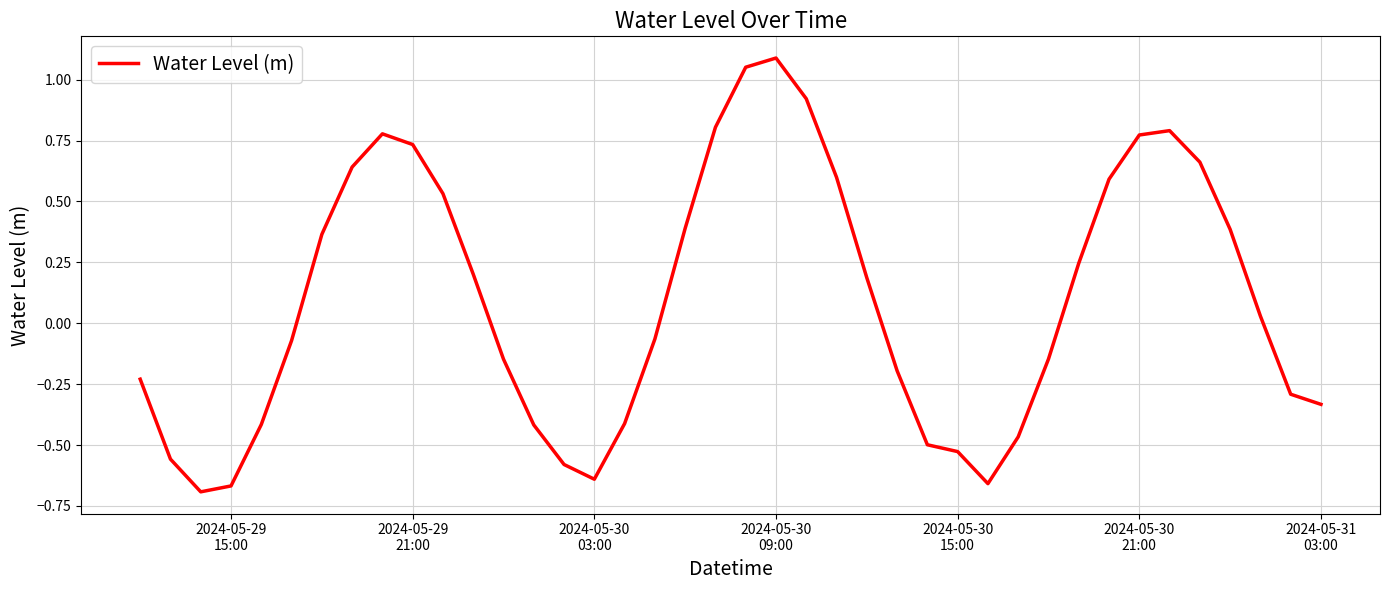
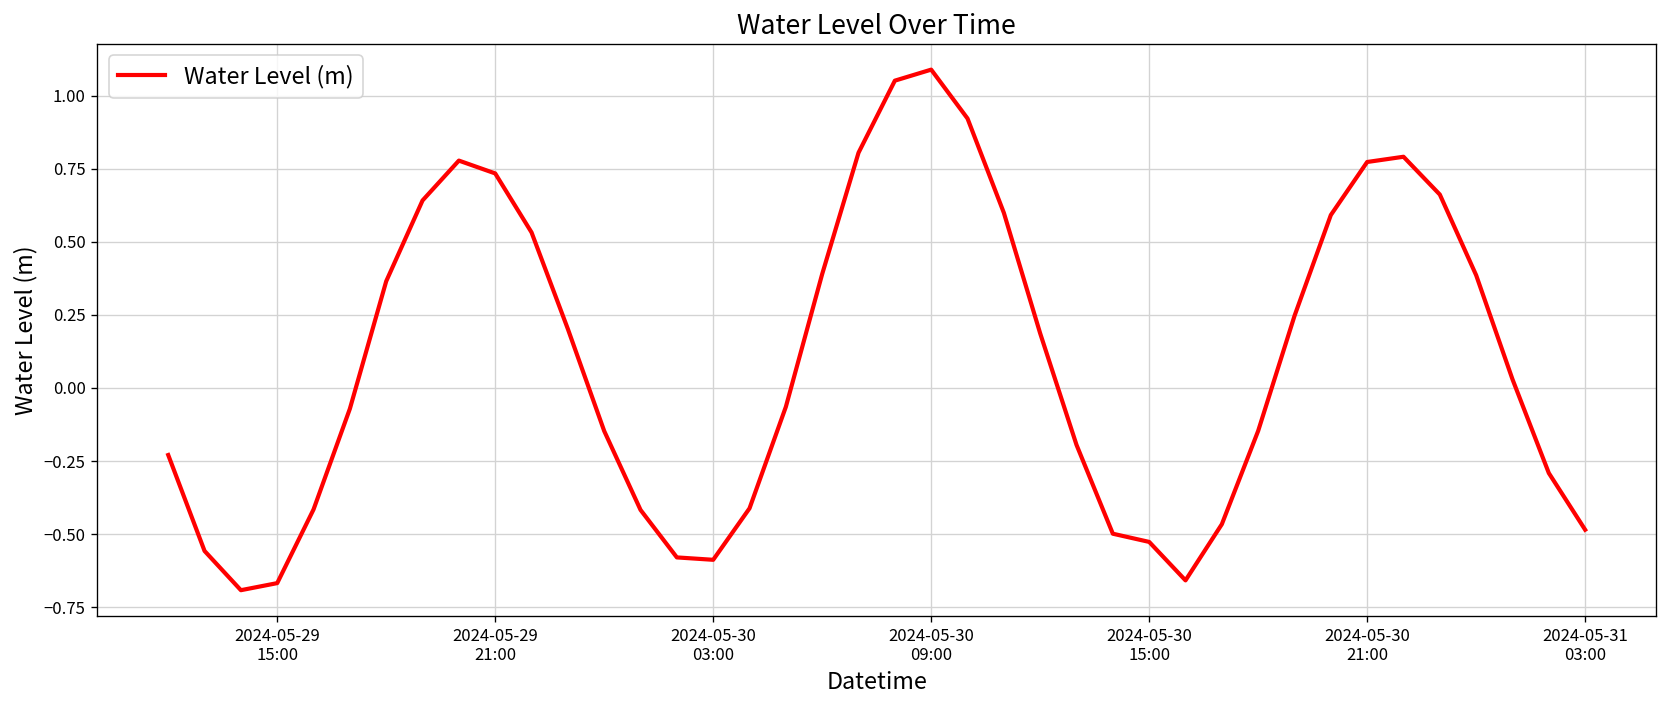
2024-05-30 03:00: -0.64 -> -0.59
2024-05-31 03:00: -0.33 -> -0.49
